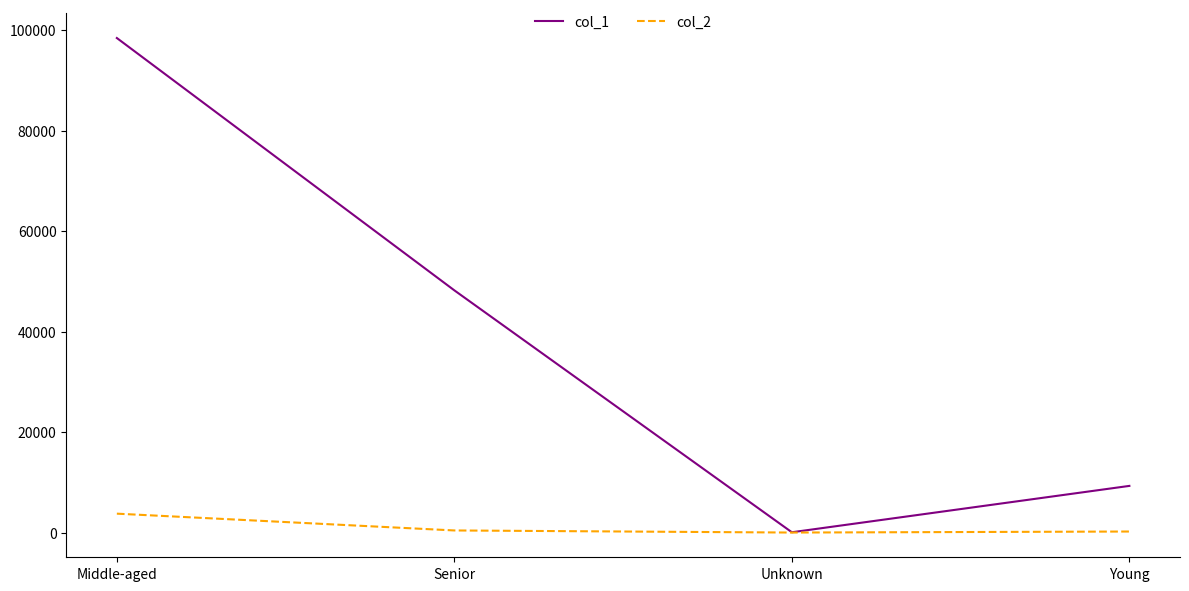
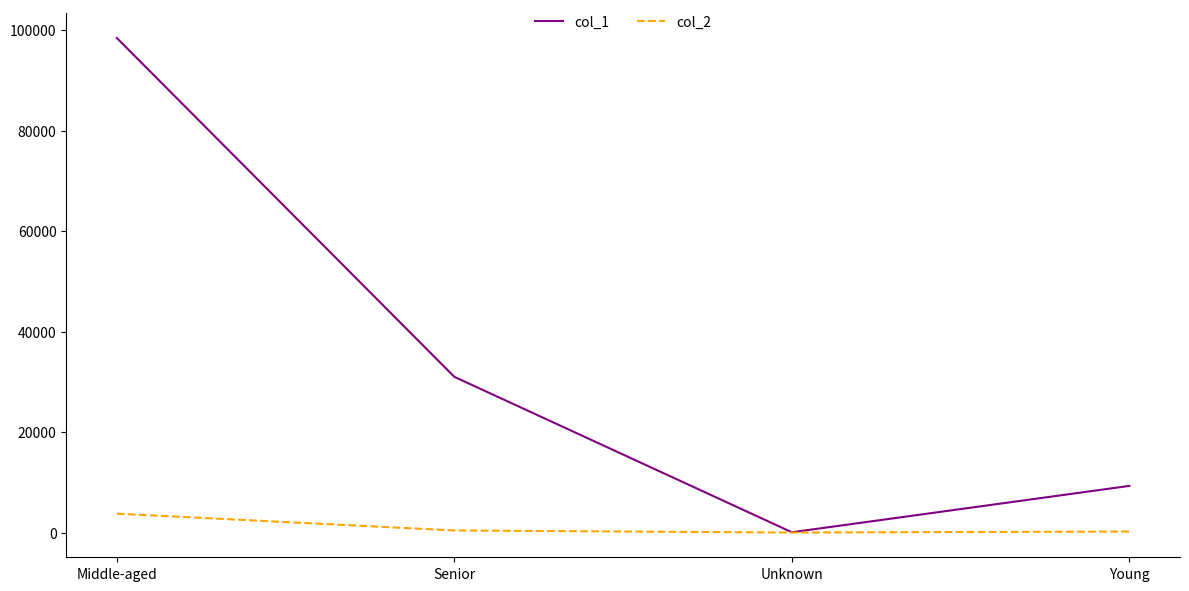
col_1, Senior: 48000 -> 31000
